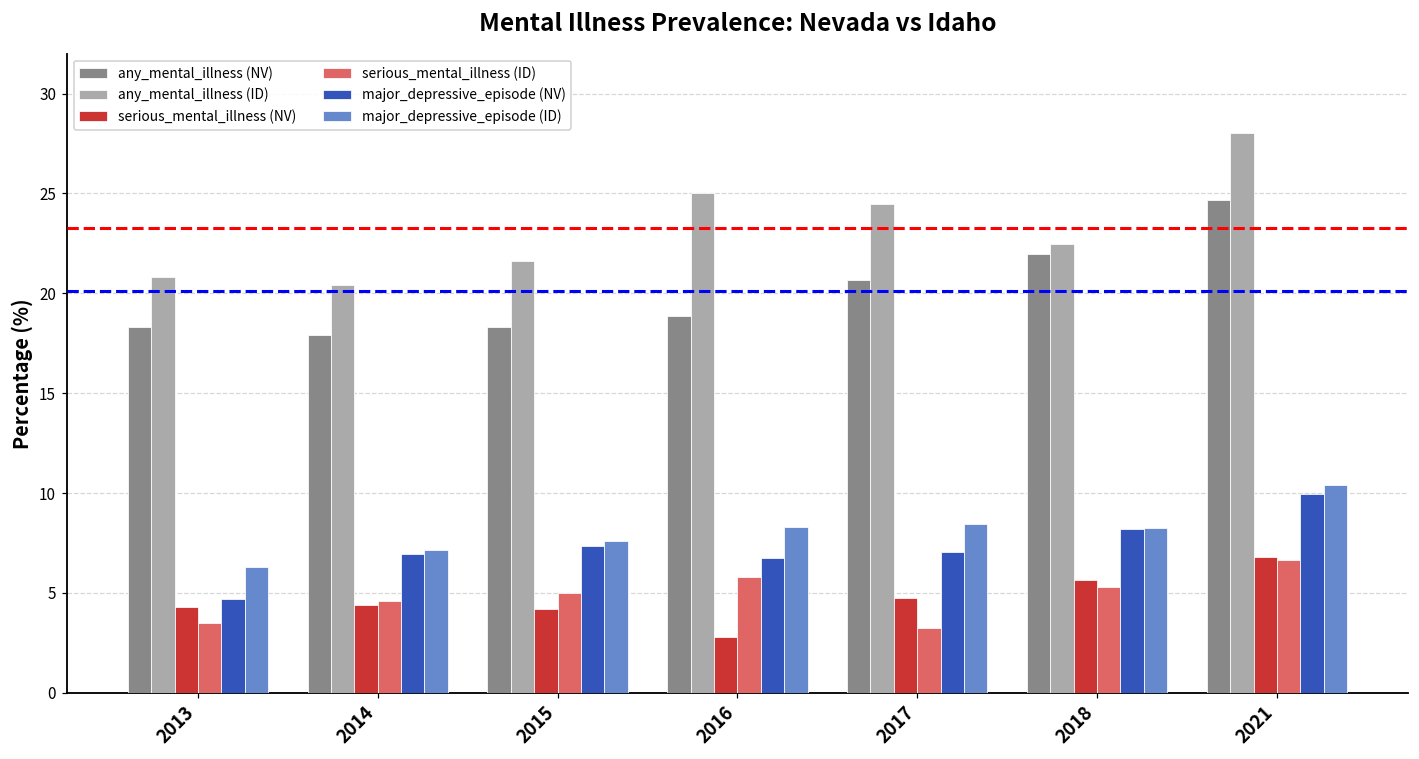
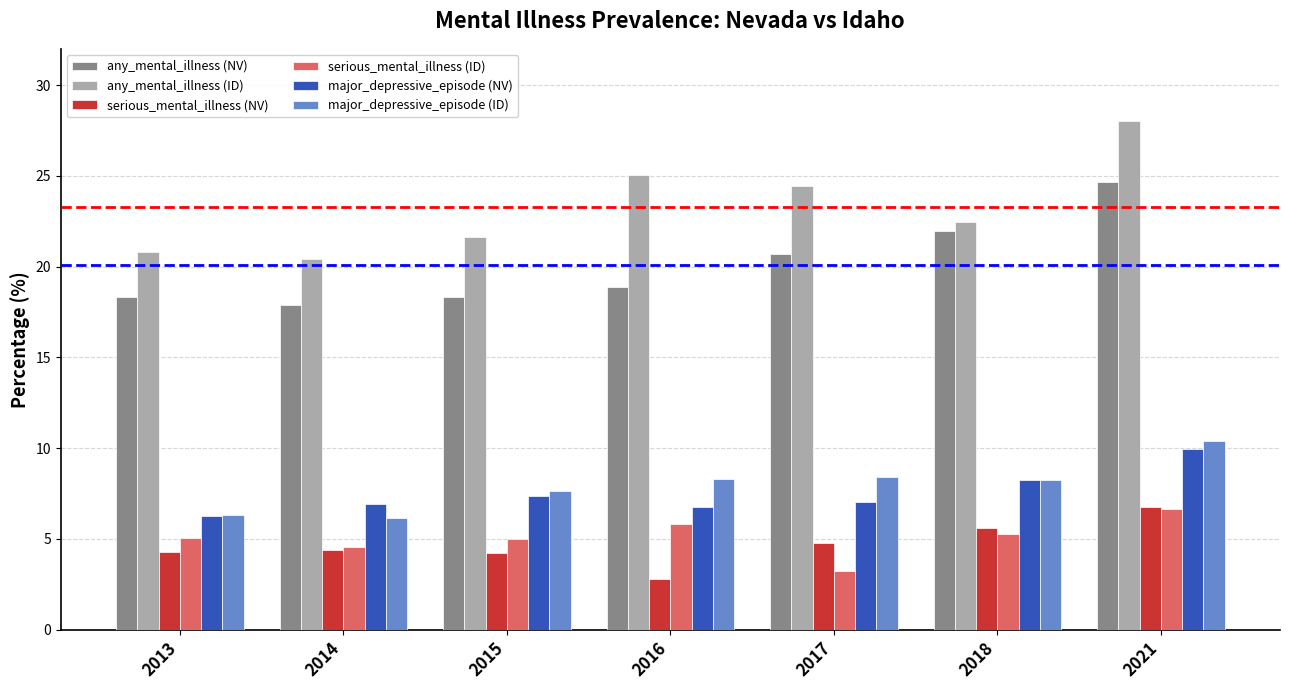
serious_mental_illness (ID), 2013: 3.5 -> 5.0
major_depressive_episode (NV), 2013: 4.7 -> 6.3
major_depressive_episode (ID), 2014: 7.1 -> 6.2
